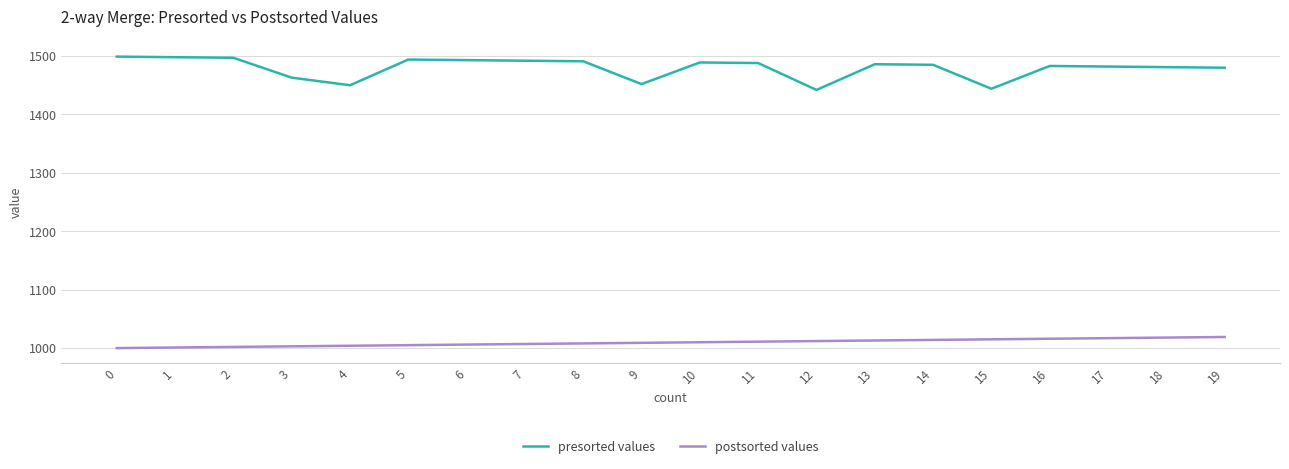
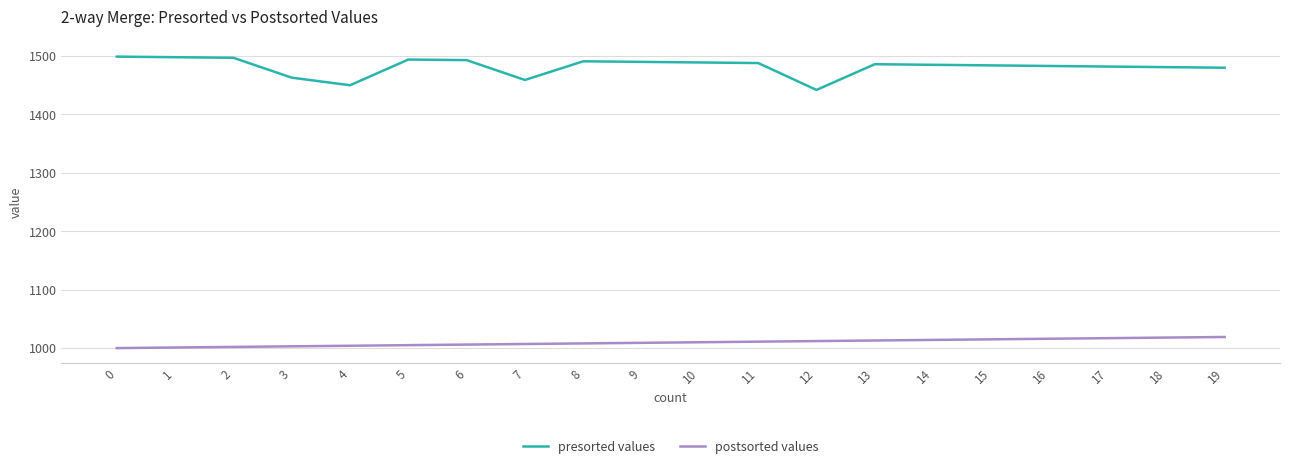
presorted values, 7: 1490 -> 1460
presorted values, 9: 1450 -> 1490
presorted values, 15: 1440 -> 1480
